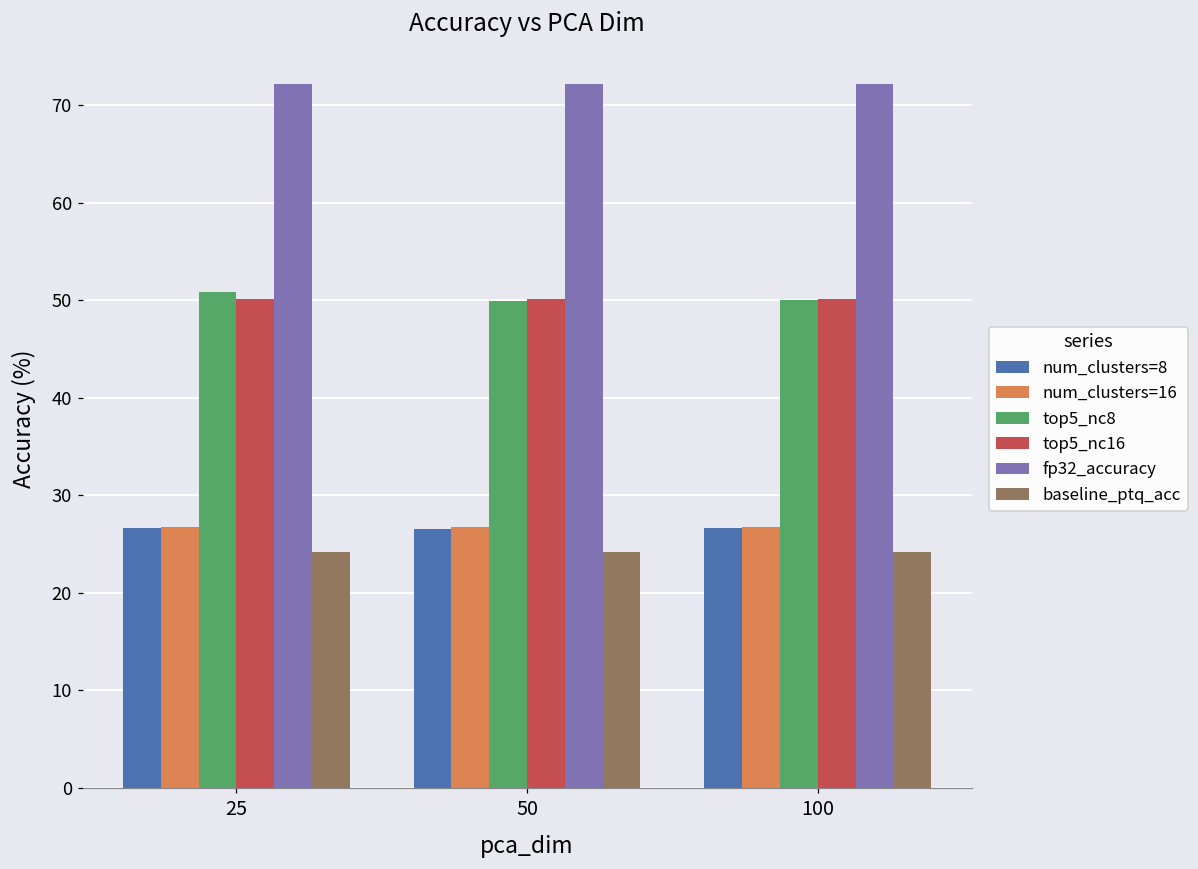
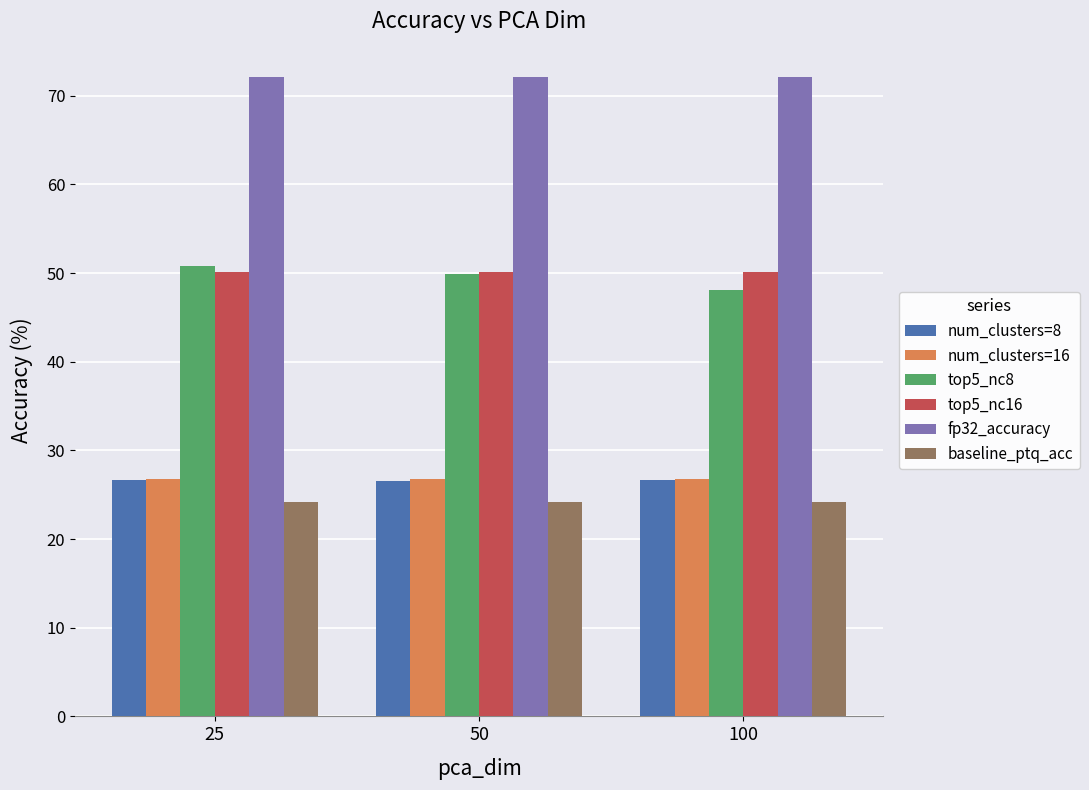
top5_nc8, 100: 50 -> 48
